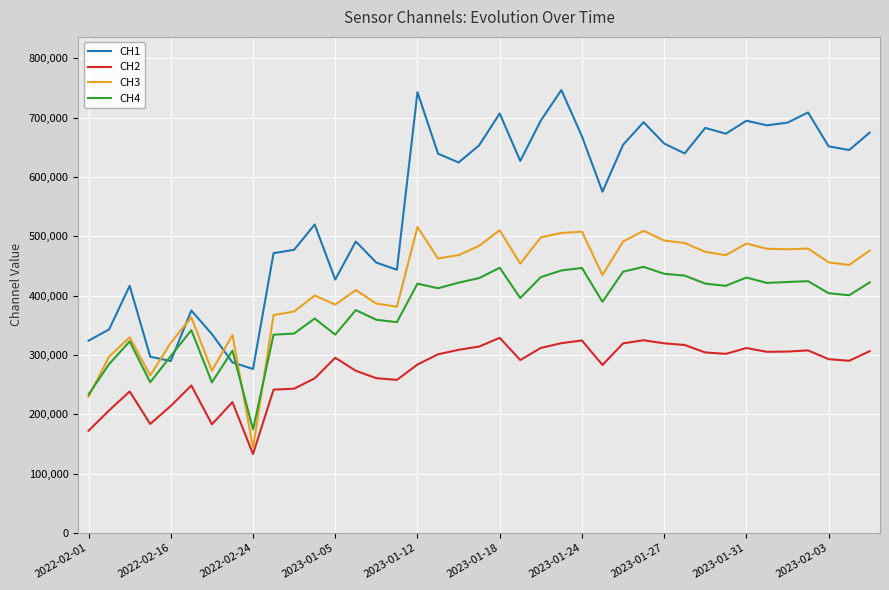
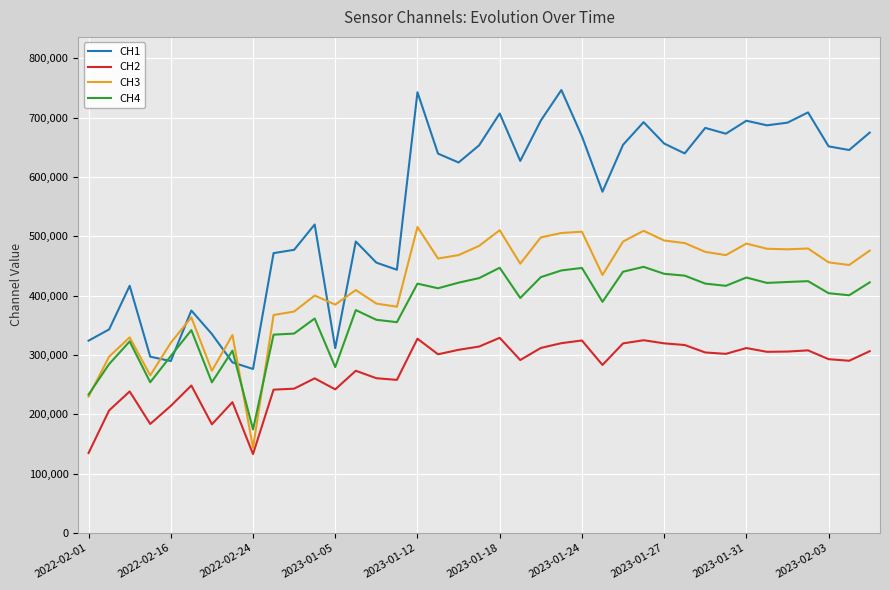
CH2, 2022-02-01: 170,000 -> 130,000
CH1, 2023-01-05: 430,000 -> 310,000
CH2, 2023-01-05: 300,000 -> 240,000
CH4, 2023-01-05: 330,000 -> 280,000
CH2, 2023-01-12: 280,000 -> 330,000
